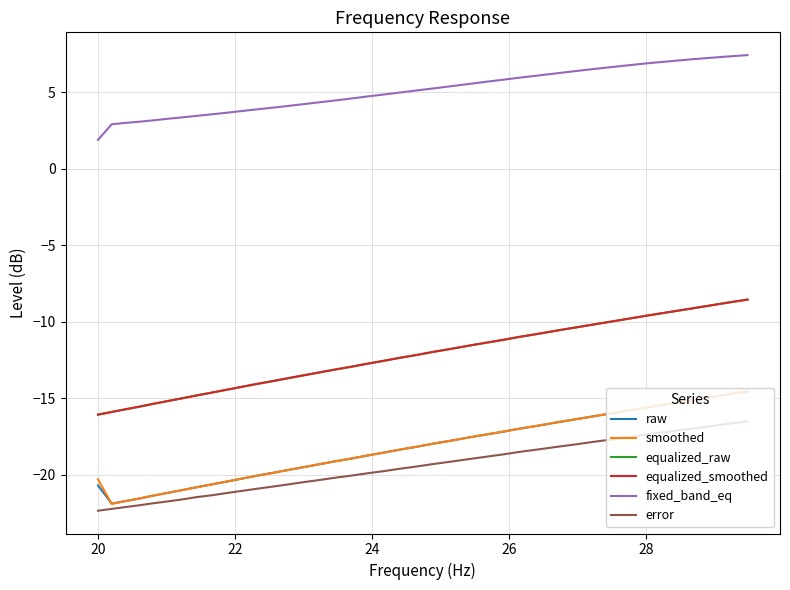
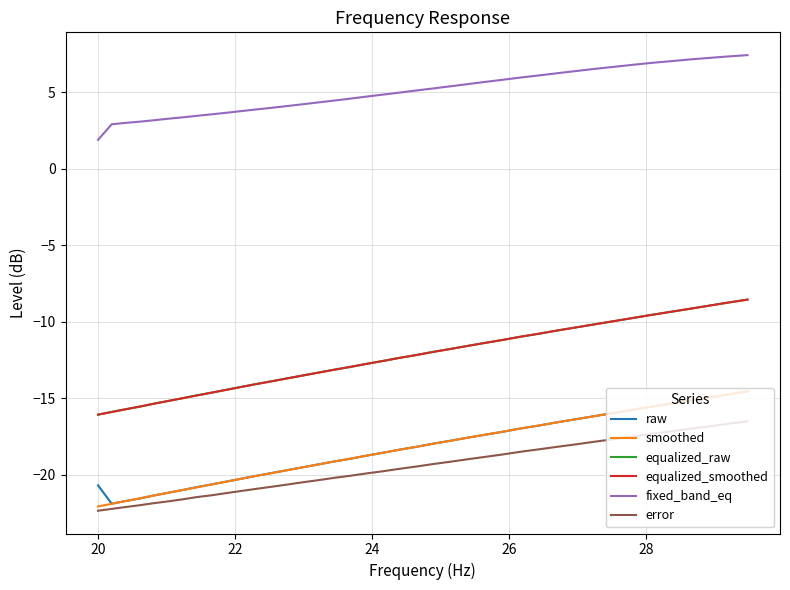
smoothed, 20: -20.3 -> -22.1
